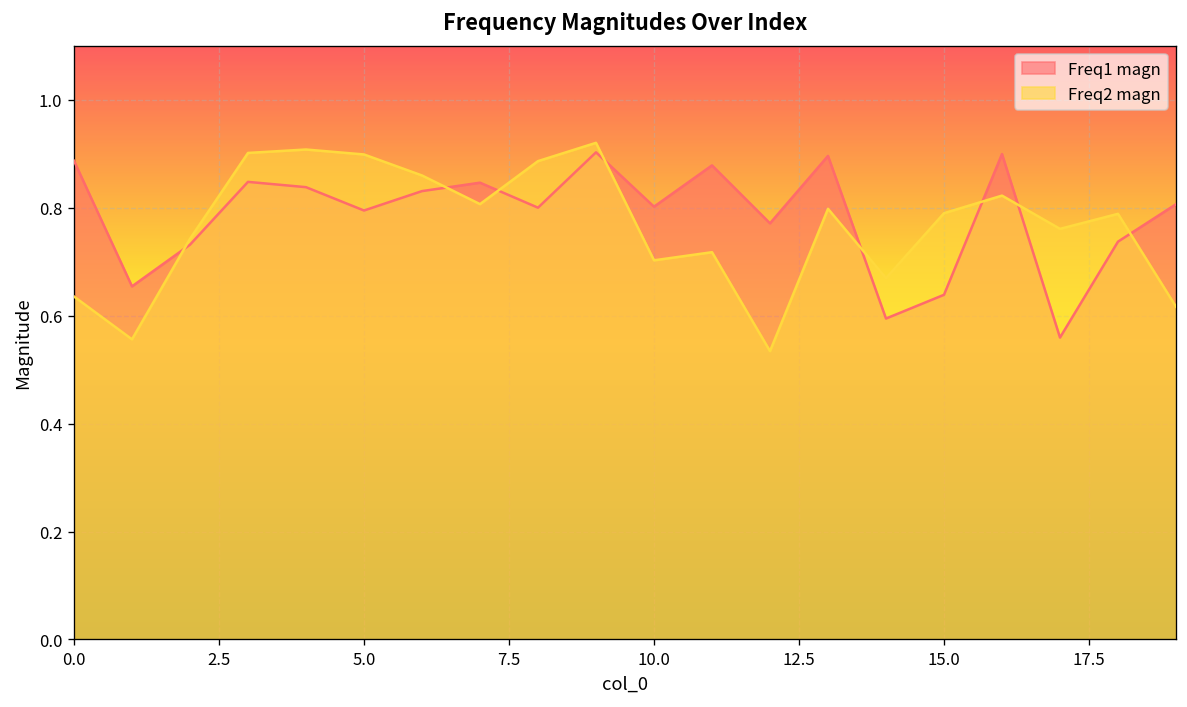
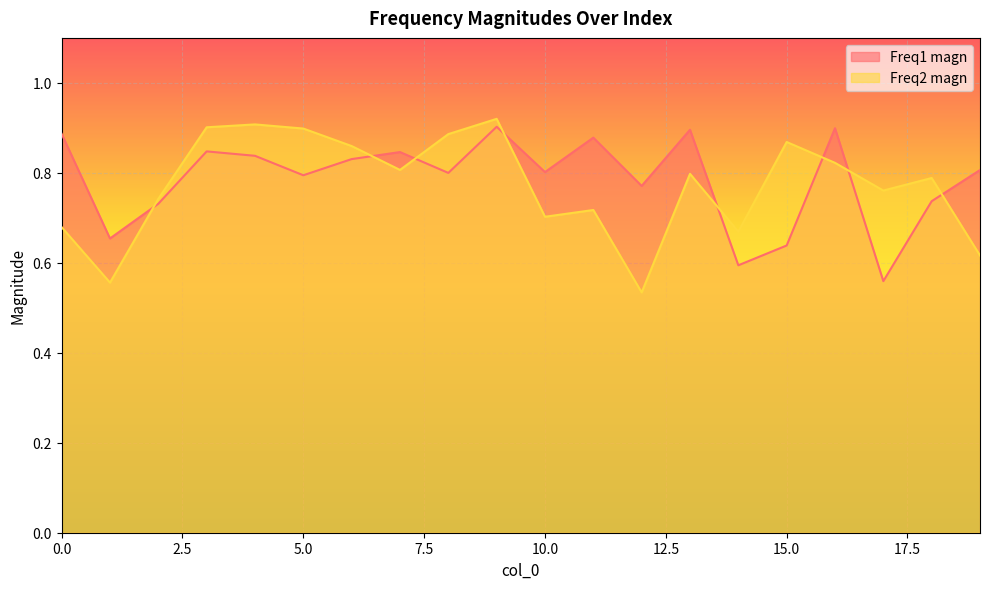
Freq2 magn, 0.0: 0.64 -> 0.68
Freq2 magn, 15.0: 0.79 -> 0.87
